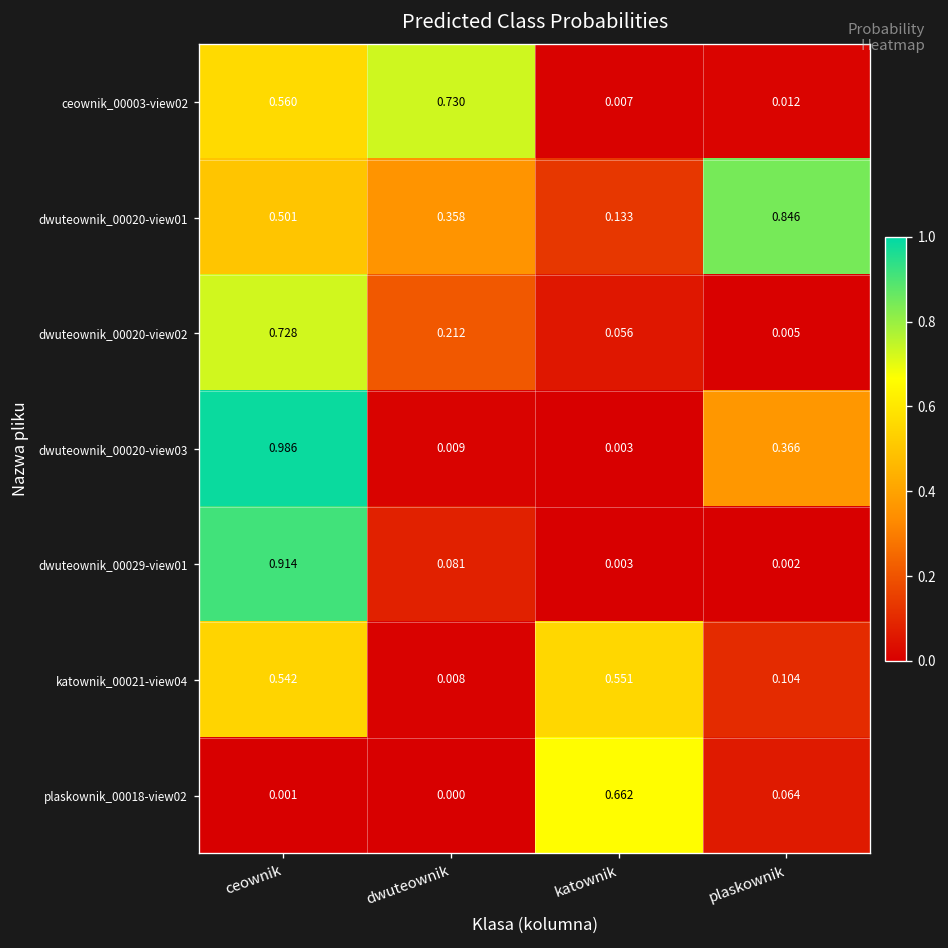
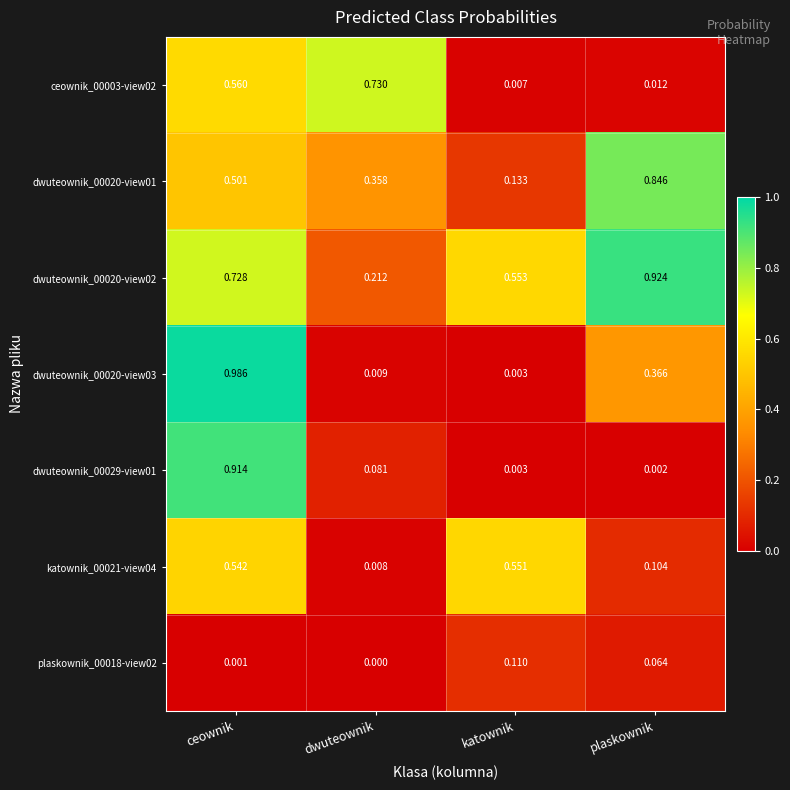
dwuteownik_00020-view02, katownik: 0.056 -> 0.553
dwuteownik_00020-view02, plaskownik: 0.005 -> 0.924
plaskownik_00018-view02, katownik: 0.662 -> 0.110
